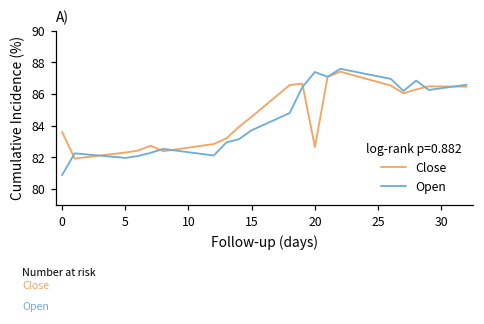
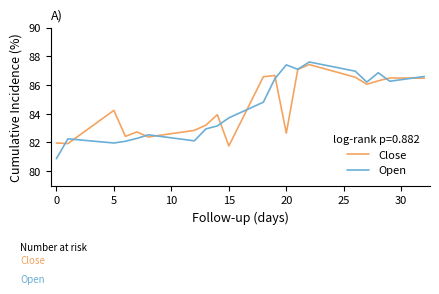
Close, 0: 83.6 -> 82.0
Close, 5: 82.3 -> 84.2
Close, 15: 84.6 -> 81.8
